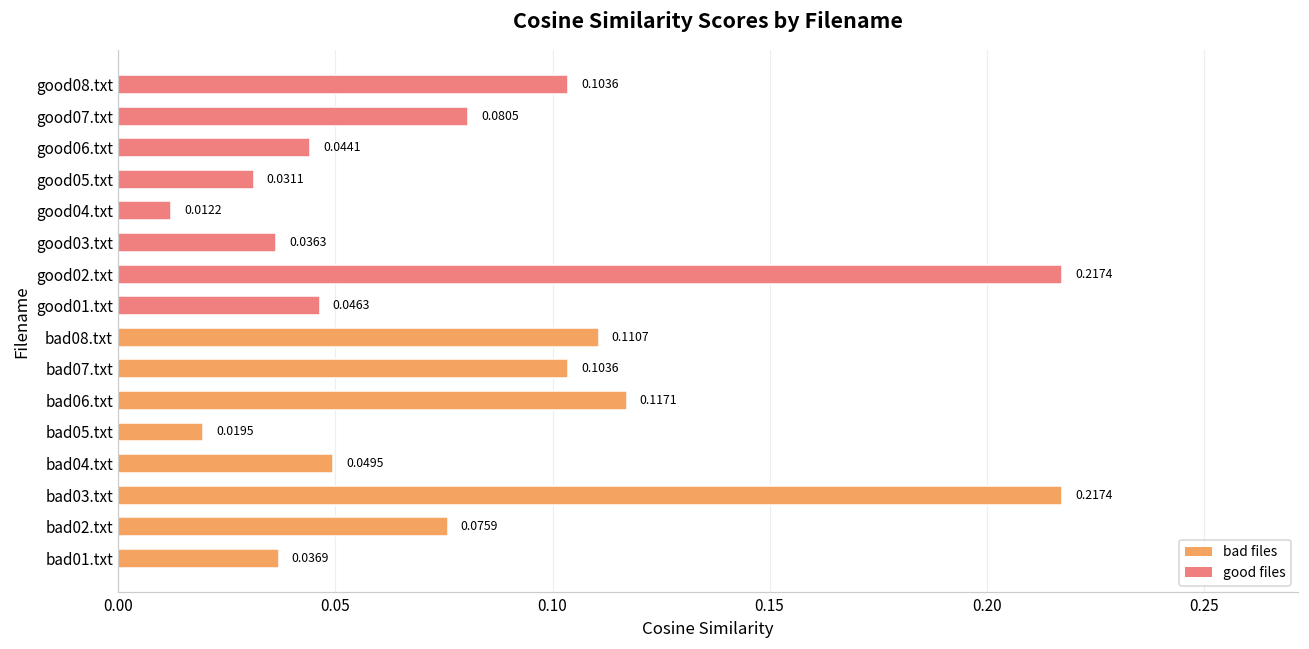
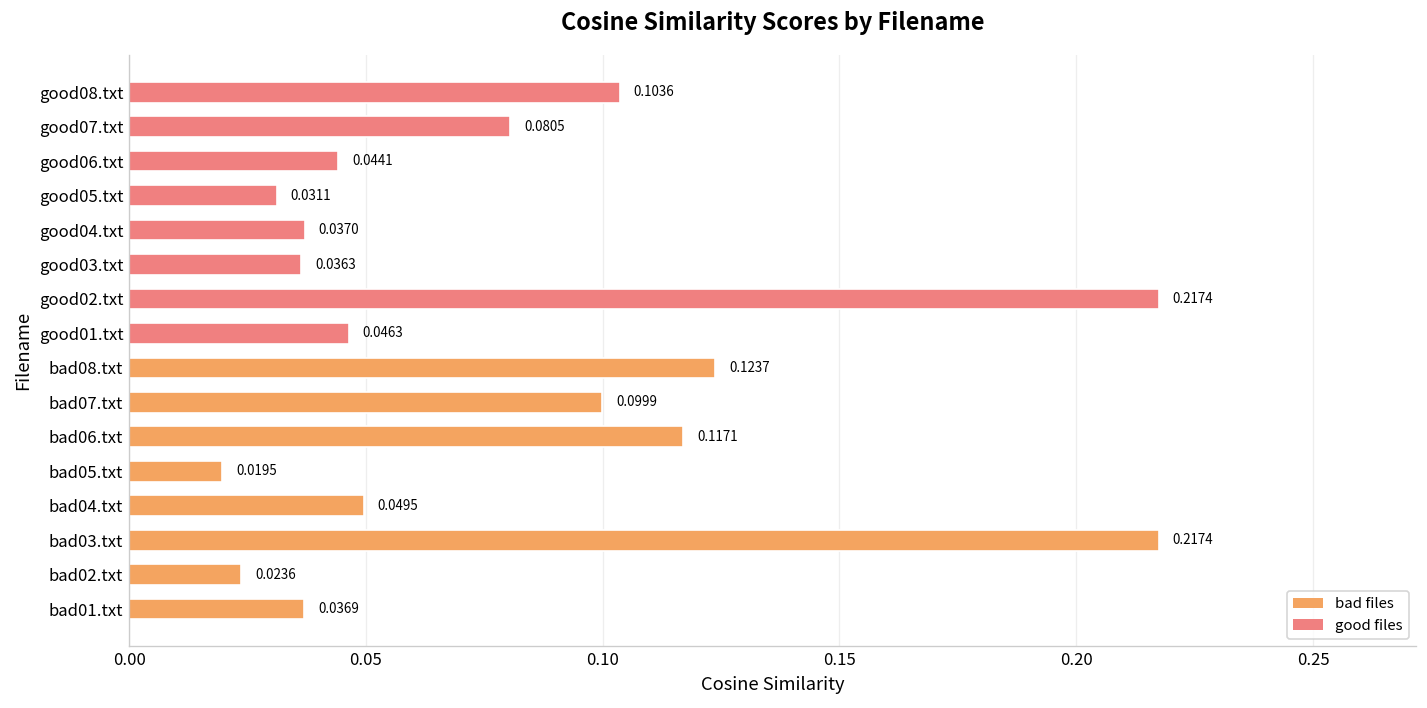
good04.txt: 0.0122 -> 0.0370
bad08.txt: 0.1107 -> 0.1237
bad07.txt: 0.1036 -> 0.0999
bad02.txt: 0.0759 -> 0.0236
